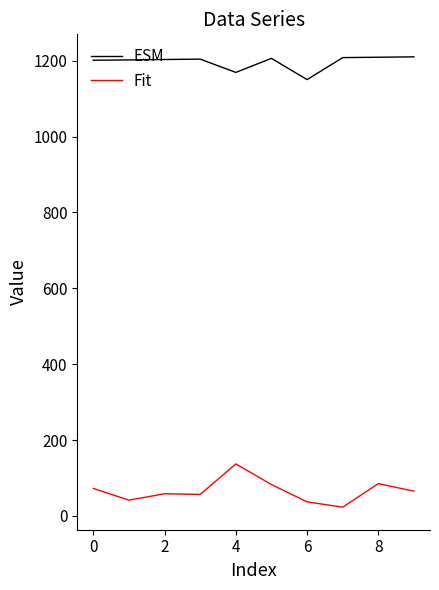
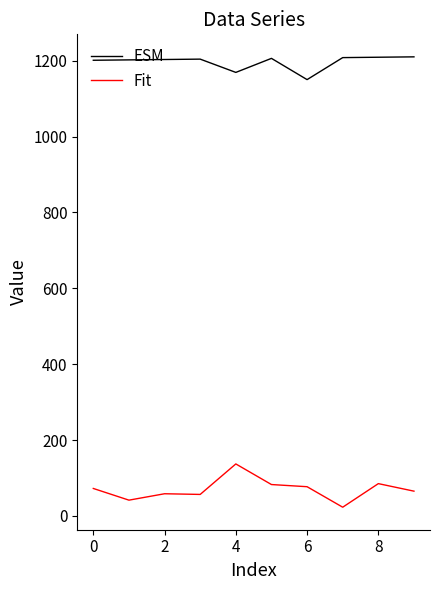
Fit, 6: 40 -> 80
